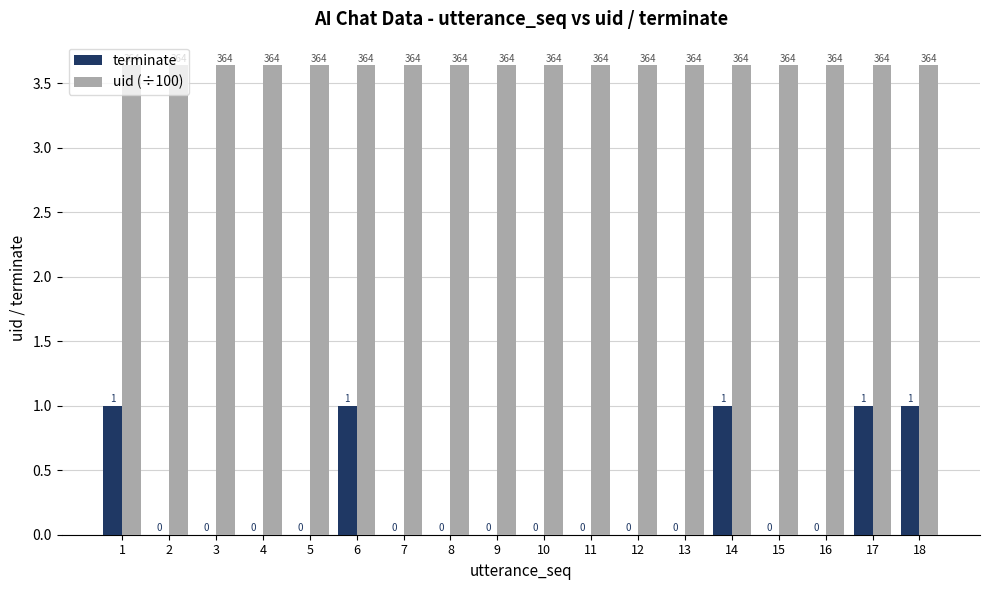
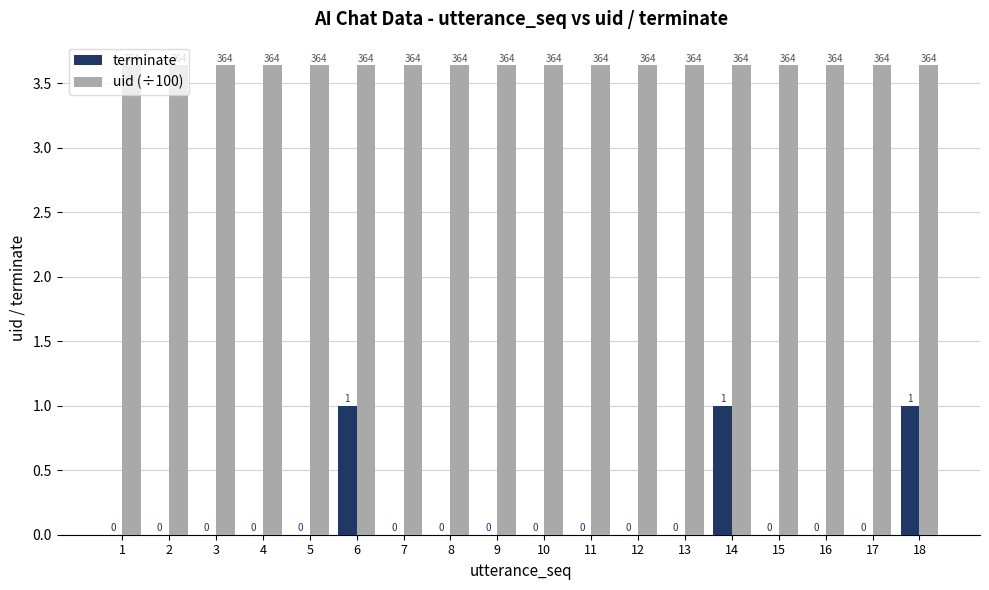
terminate, 1: 1 -> 0
terminate, 17: 1 -> 0
